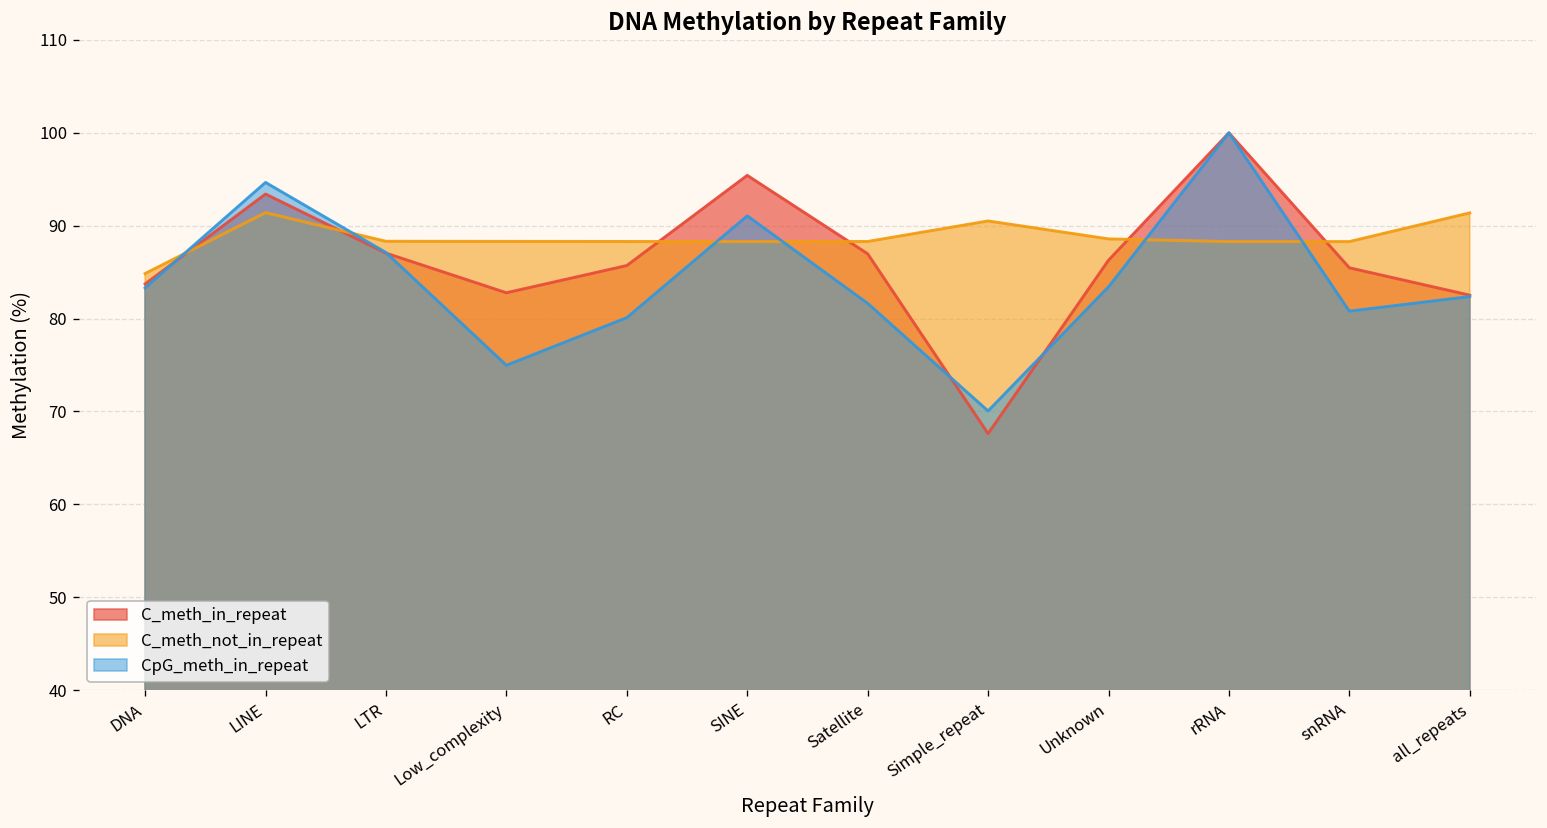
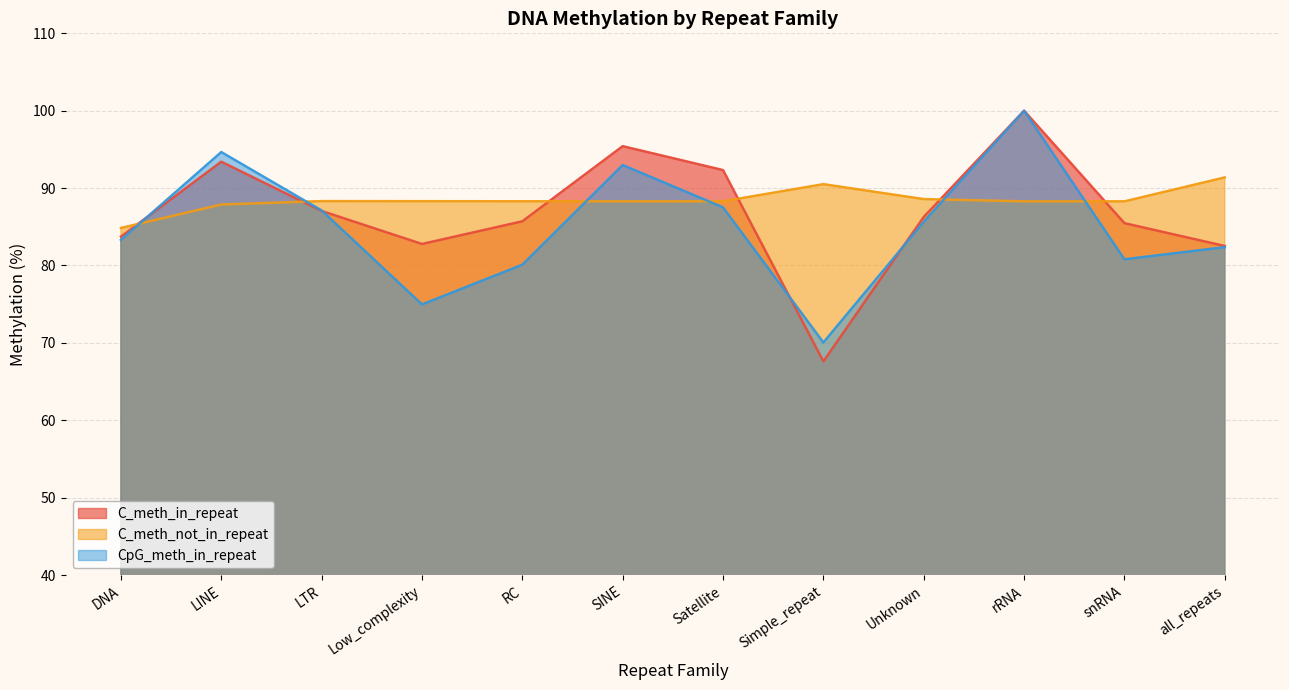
C_meth_not_in_repeat, LINE: 91 -> 88
CpG_meth_in_repeat, SINE: 91 -> 93
C_meth_in_repeat, Satellite: 87 -> 92
CpG_meth_in_repeat, Satellite: 82 -> 88
CpG_meth_in_repeat, Unknown: 83 -> 86
